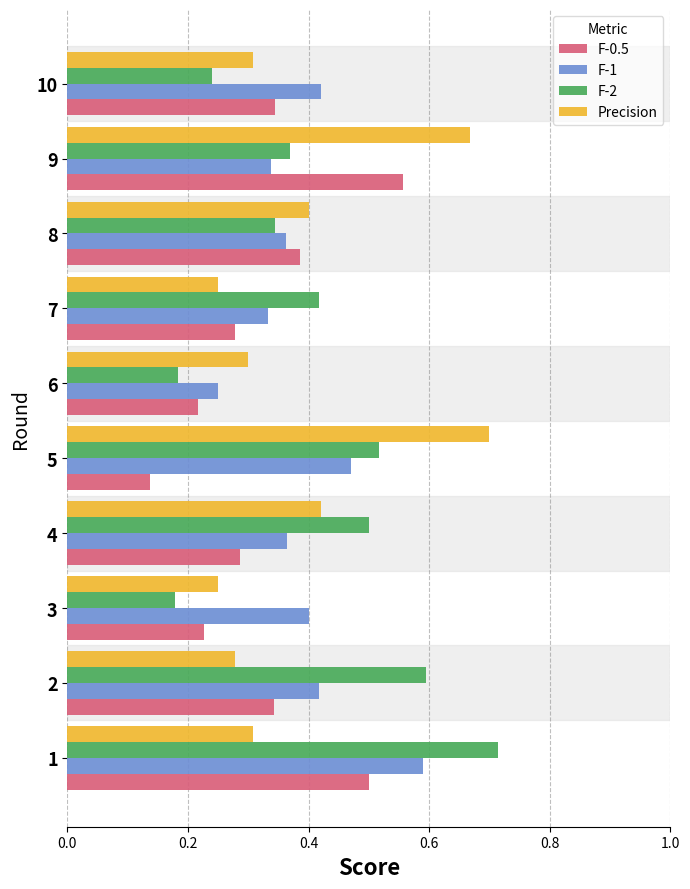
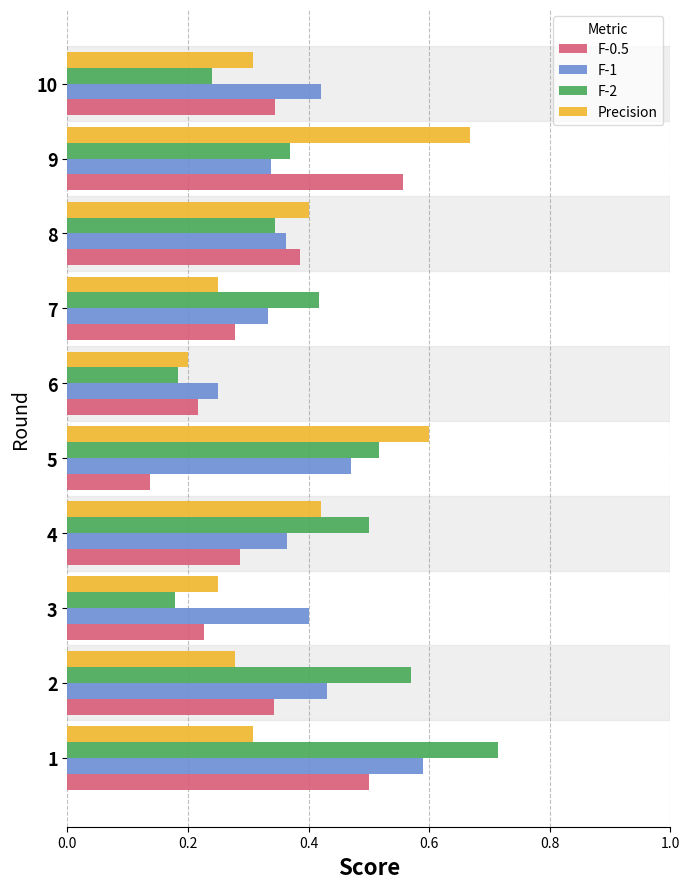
Precision, 6: 0.3 -> 0.2
Precision, 5: 0.7 -> 0.6
F-2, 2: 0.60 -> 0.57
F-1, 2: 0.42 -> 0.43
